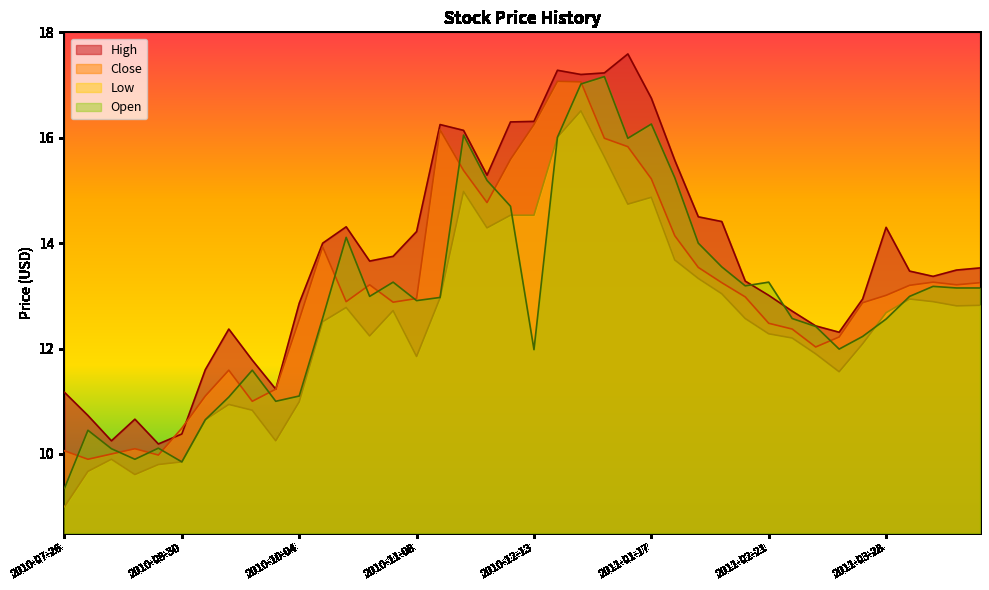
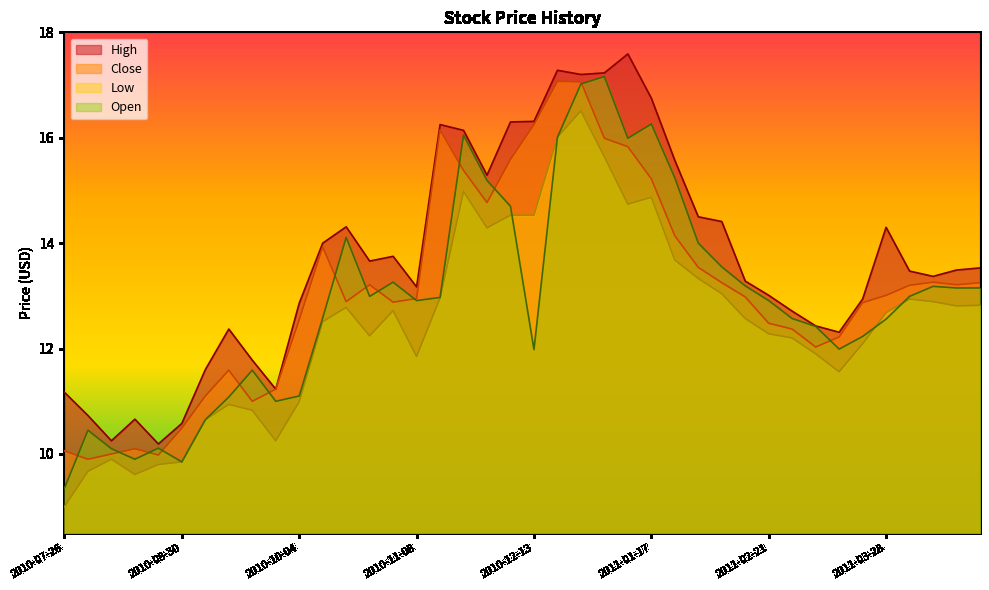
High, 2010-08-30: 10.4 -> 10.6
High, 2010-11-08: 14.2 -> 13.2
Open, 2011-02-21: 13.3 -> 12.9
